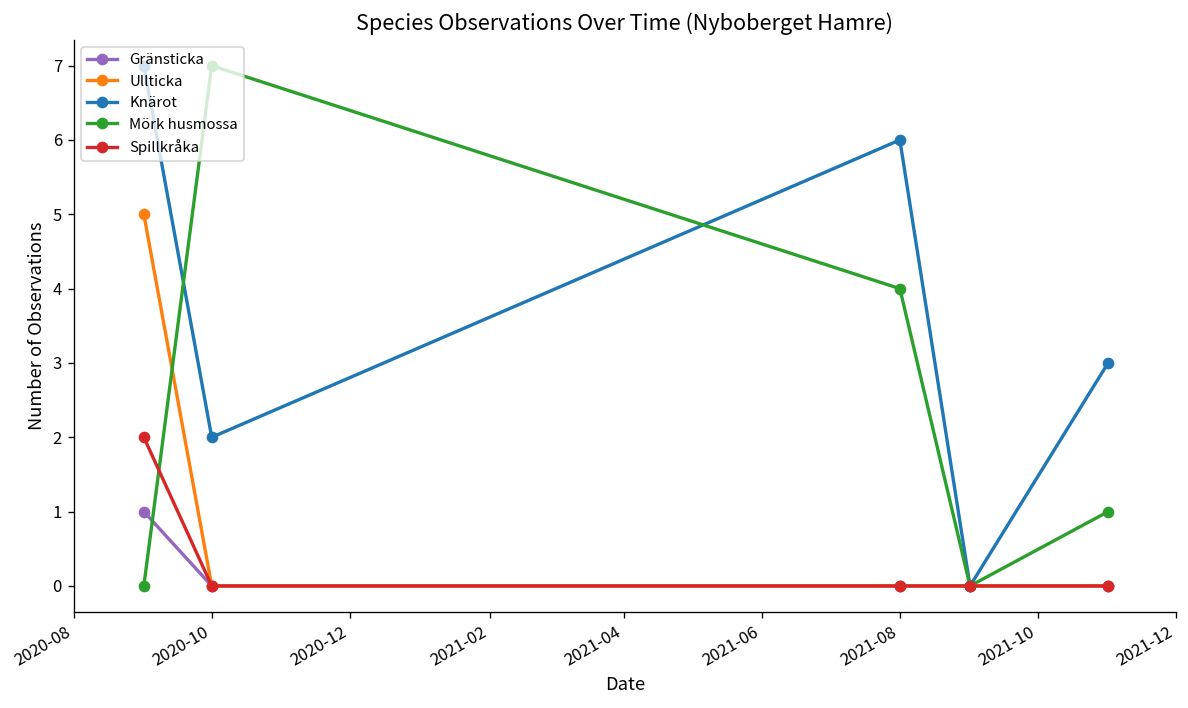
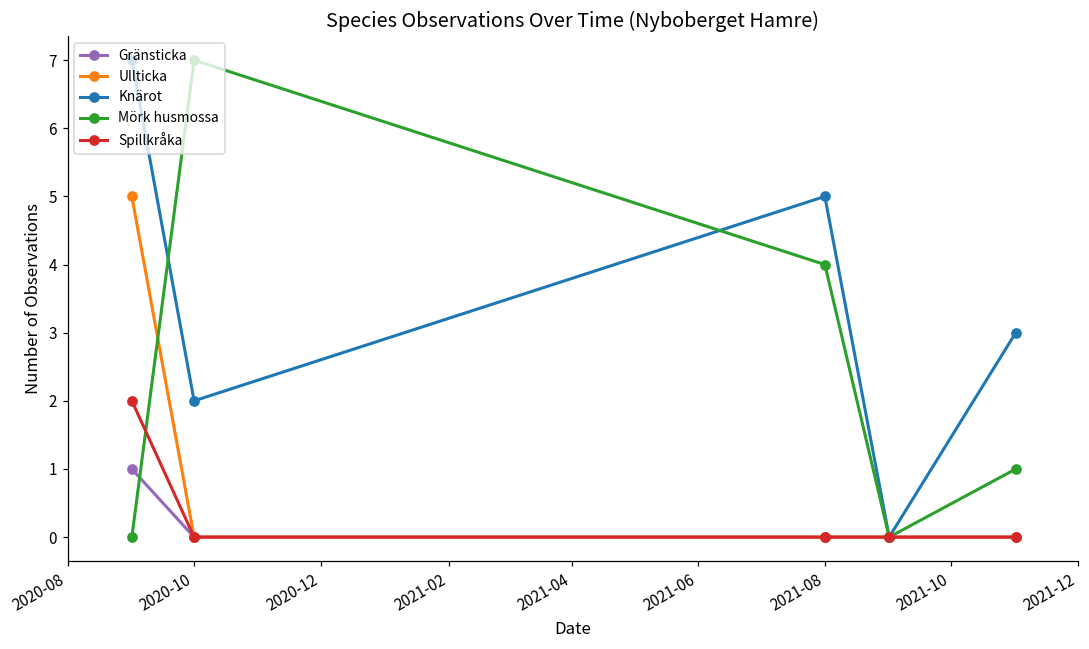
Knärot, 2021-08: 6 -> 5
